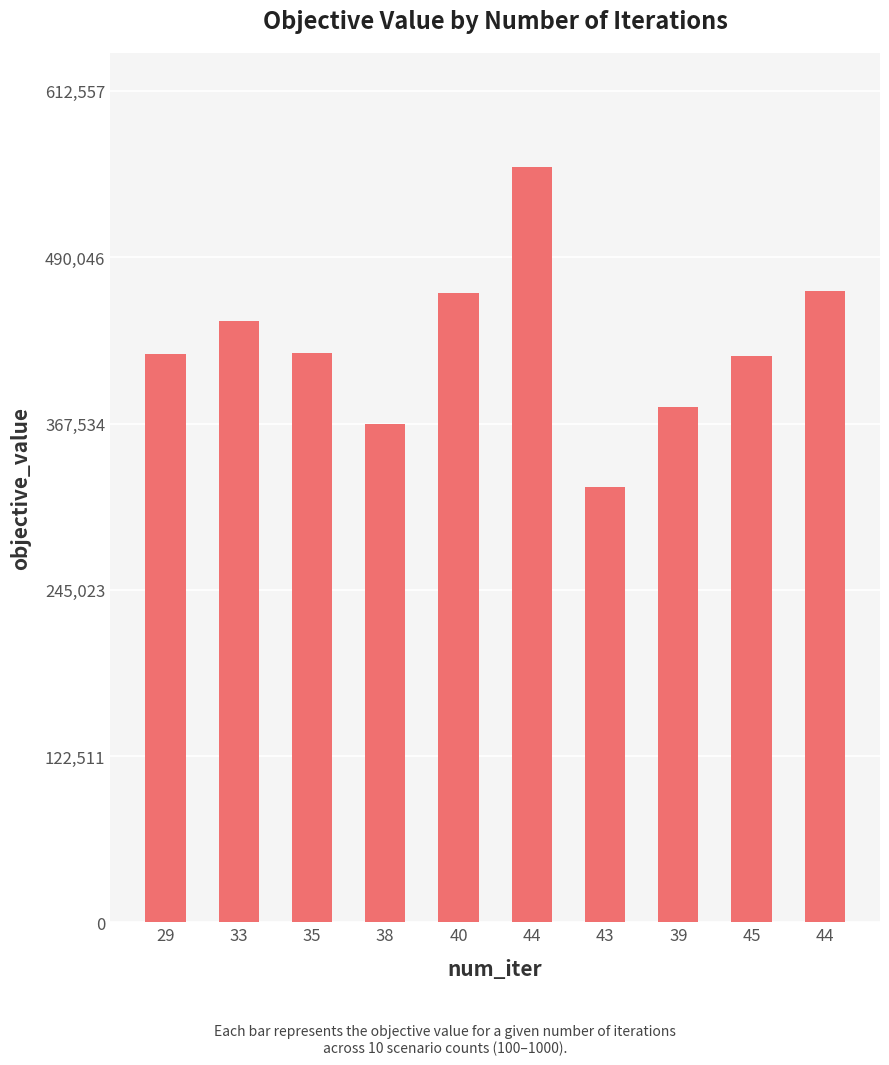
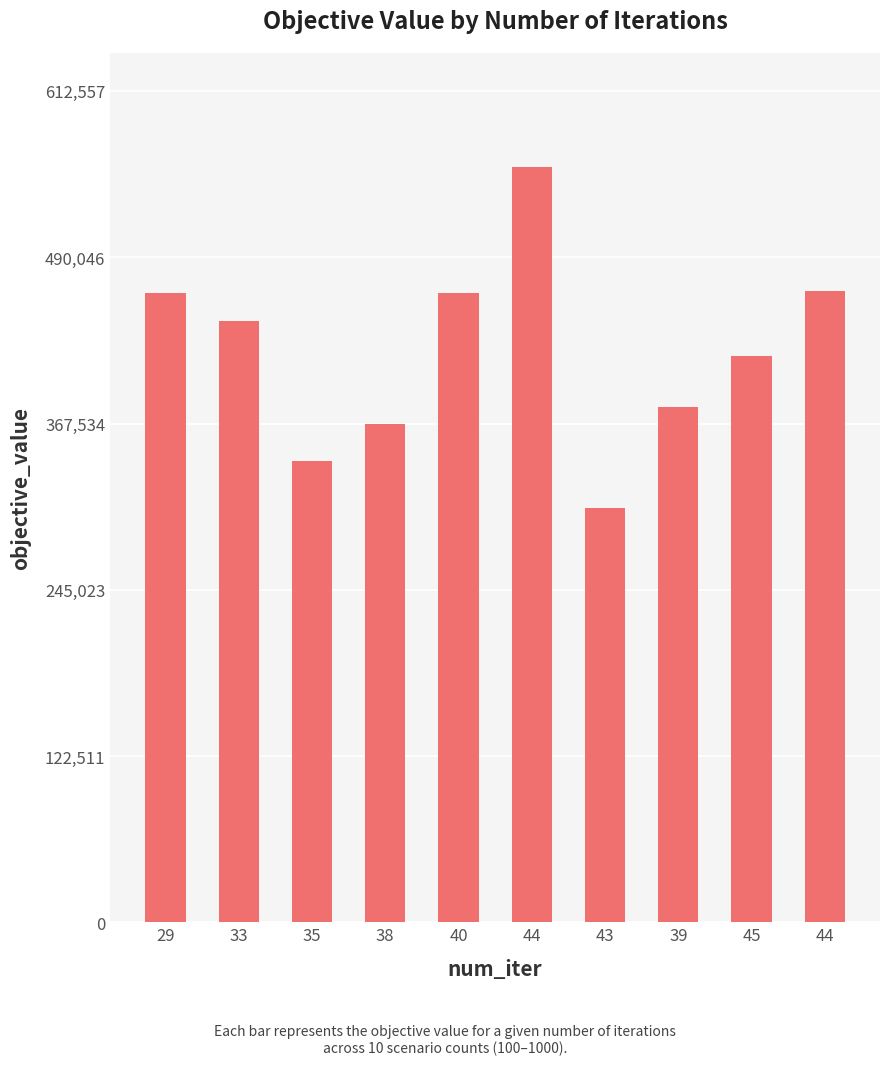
29: 419,000 -> 464,000
35: 420,000 -> 340,000
43: 321,000 -> 305,000
